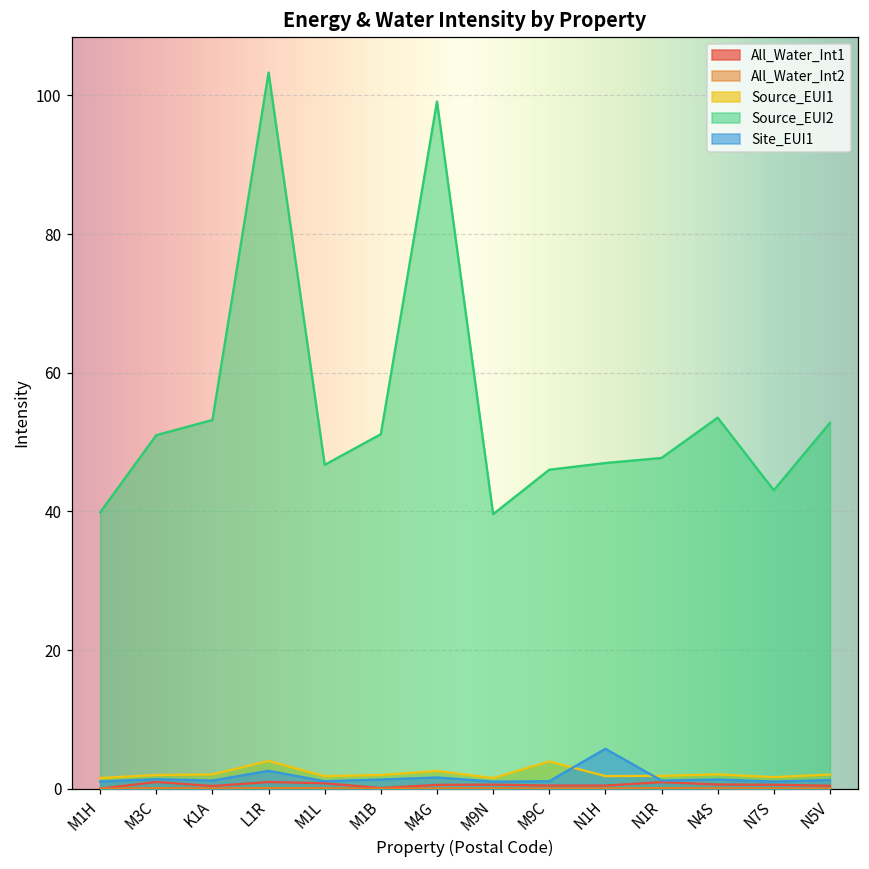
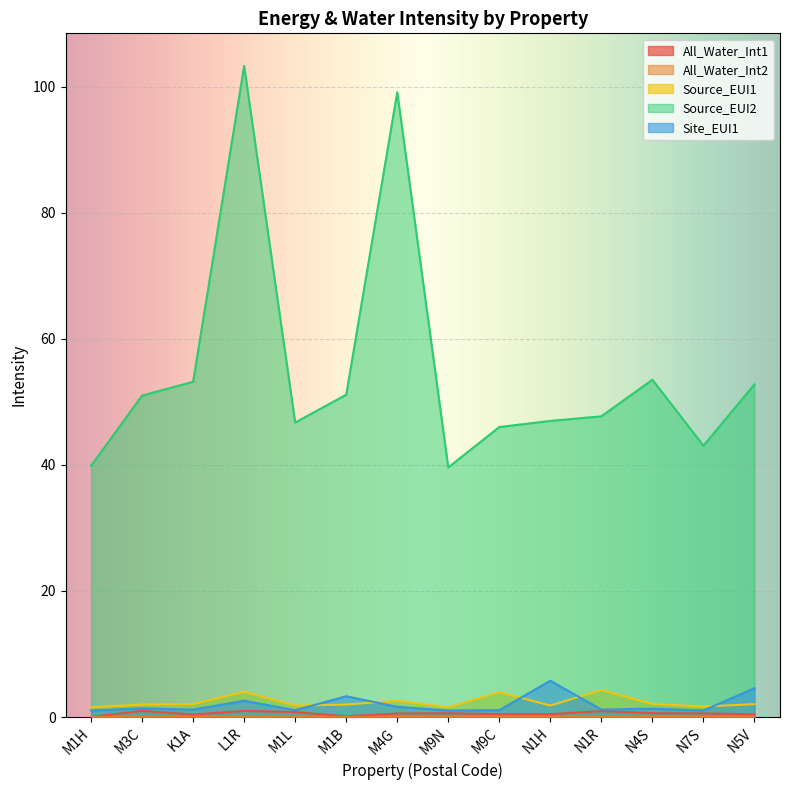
Site_EUI1, M1B: 1 -> 3
Source_EUI1, N1R: 2 -> 4
Site_EUI1, N5V: 1 -> 5
